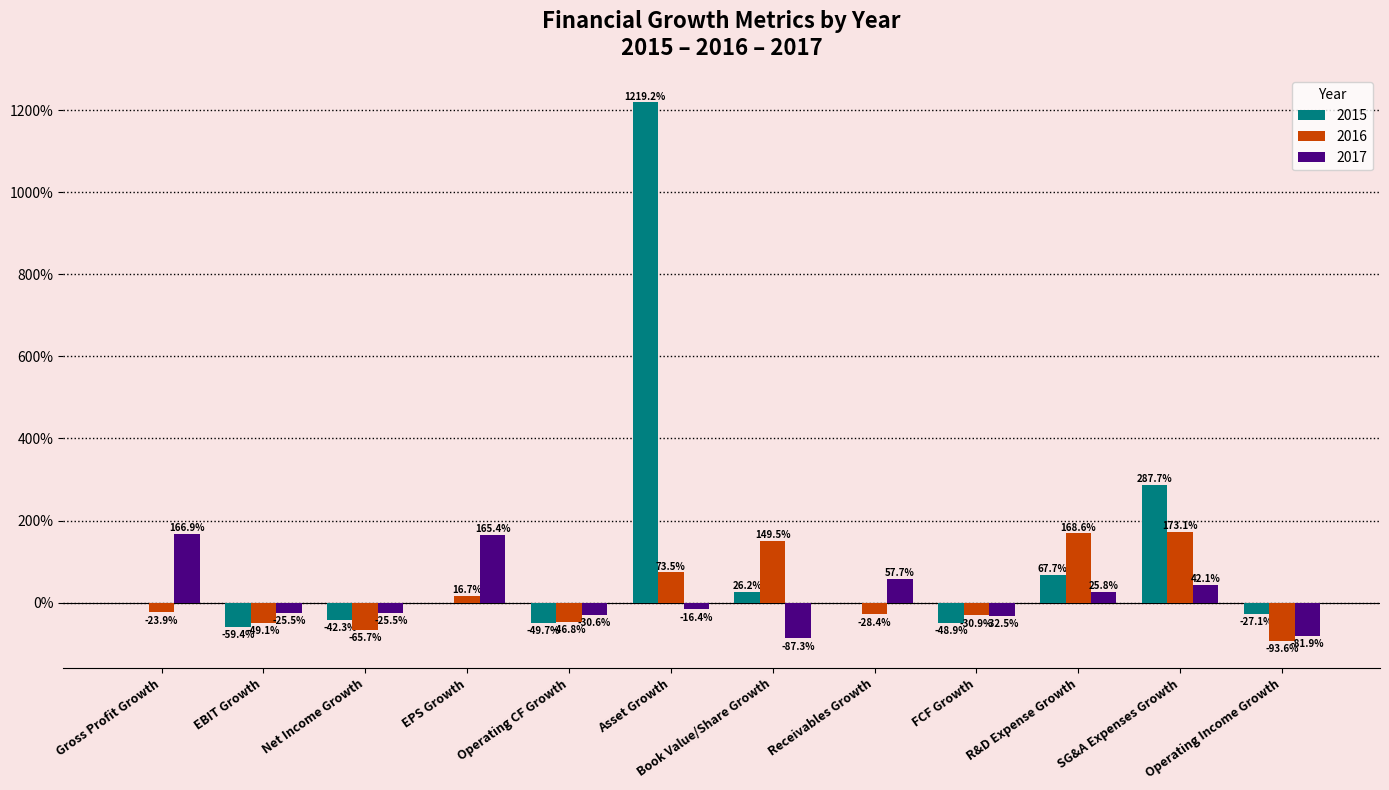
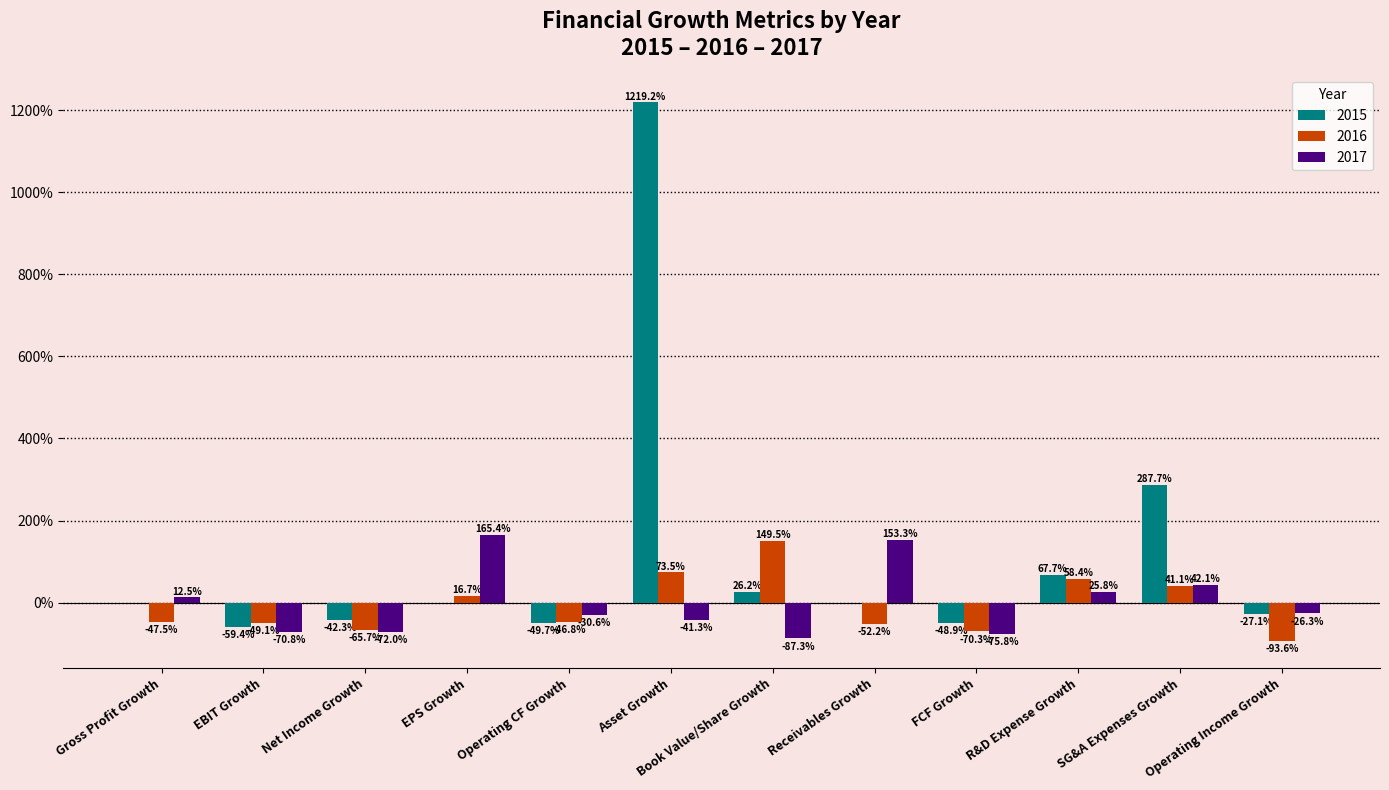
2016, Gross Profit Growth: -23.9% -> -47.5%
2017, Gross Profit Growth: 166.9% -> 12.5%
2017, EBIT Growth: -25.5% -> -70.8%
2017, Net Income Growth: -25.5% -> -72.0%
2017, Asset Growth: -16.4% -> -41.3%
2016, Receivables Growth: -28.4% -> -52.2%
2017, Receivables Growth: 57.7% -> 153.3%
2016, FCF Growth: -30.9% -> -70.3%
2017, FCF Growth: -32.5% -> -75.8%
2016, R&D Expense Growth: 168.6% -> 58.4%
2016, SG&A Expenses Growth: 173.1% -> 41.1%
2017, Operating Income Growth: -81.9% -> -26.3%
